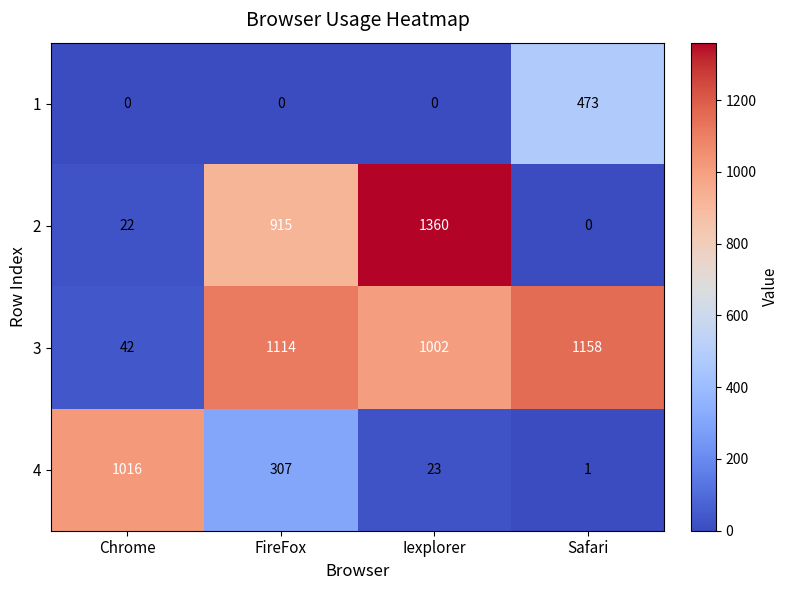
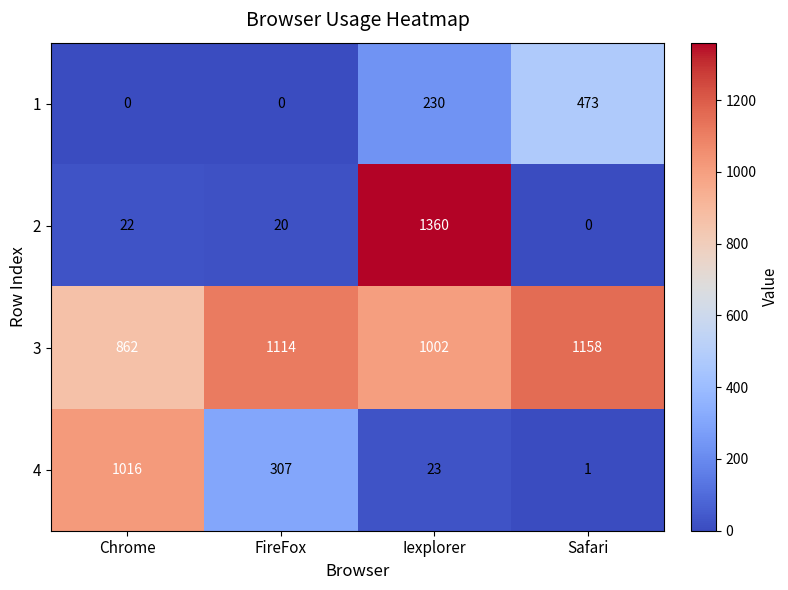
1, Iexplorer: 0 -> 230
2, FireFox: 915 -> 20
3, Chrome: 42 -> 862
